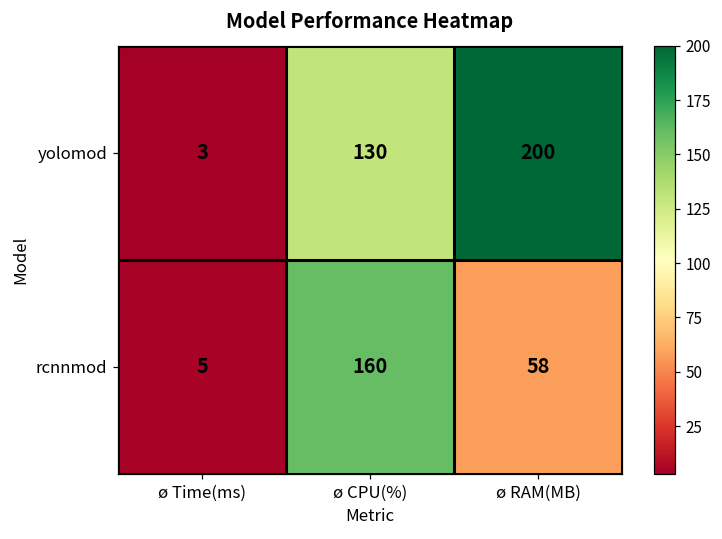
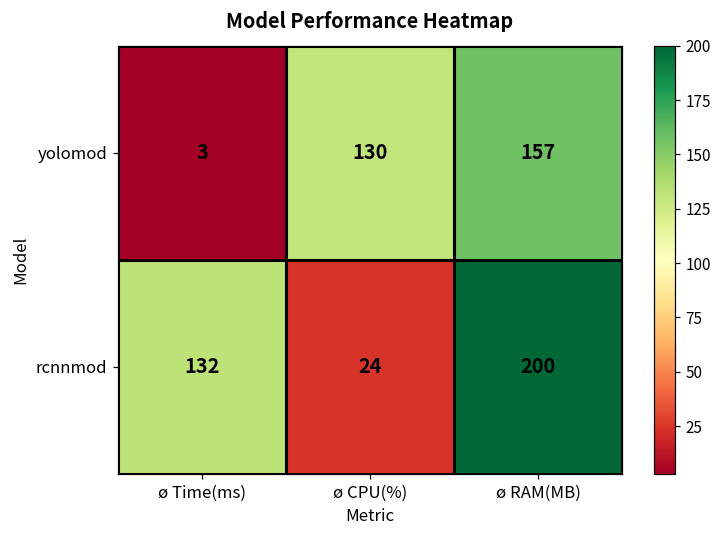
yolomod, ø RAM(MB): 200 -> 157
rcnnmod, ø Time(ms): 5 -> 132
rcnnmod, ø CPU(%): 160 -> 24
rcnnmod, ø RAM(MB): 58 -> 200
